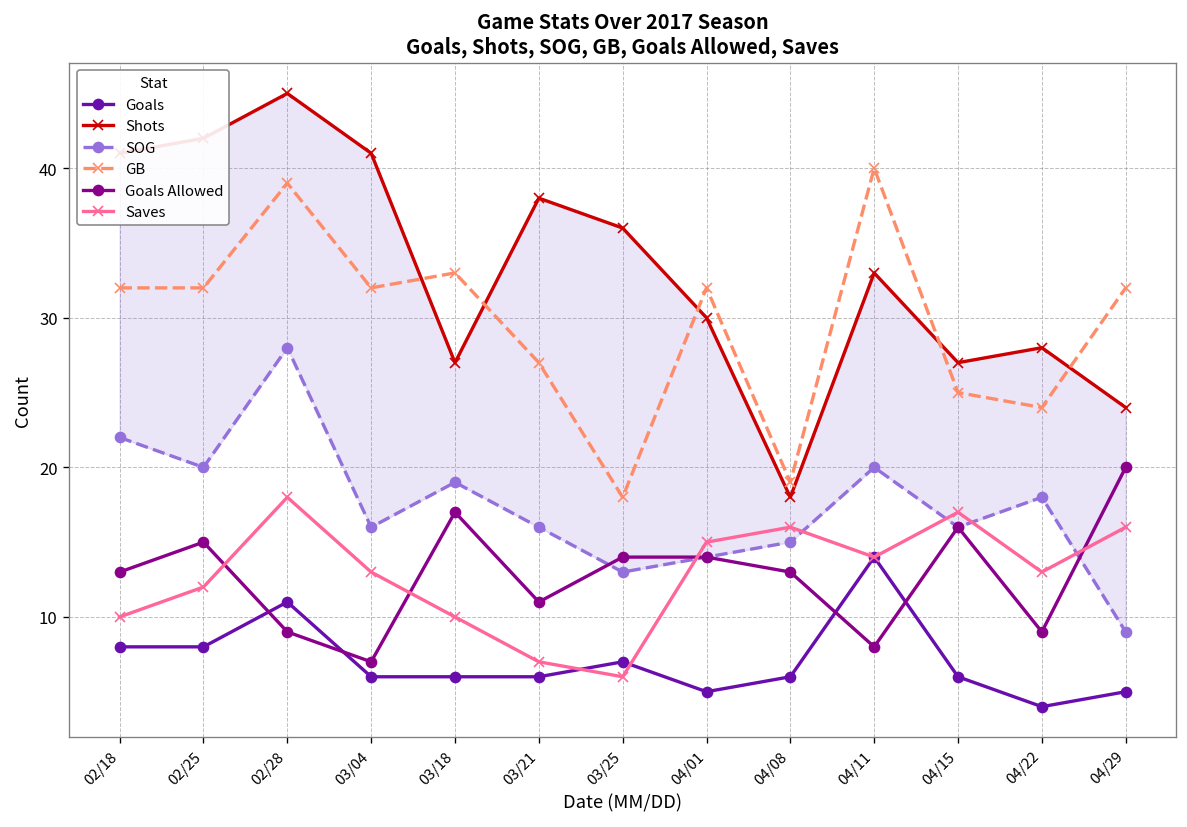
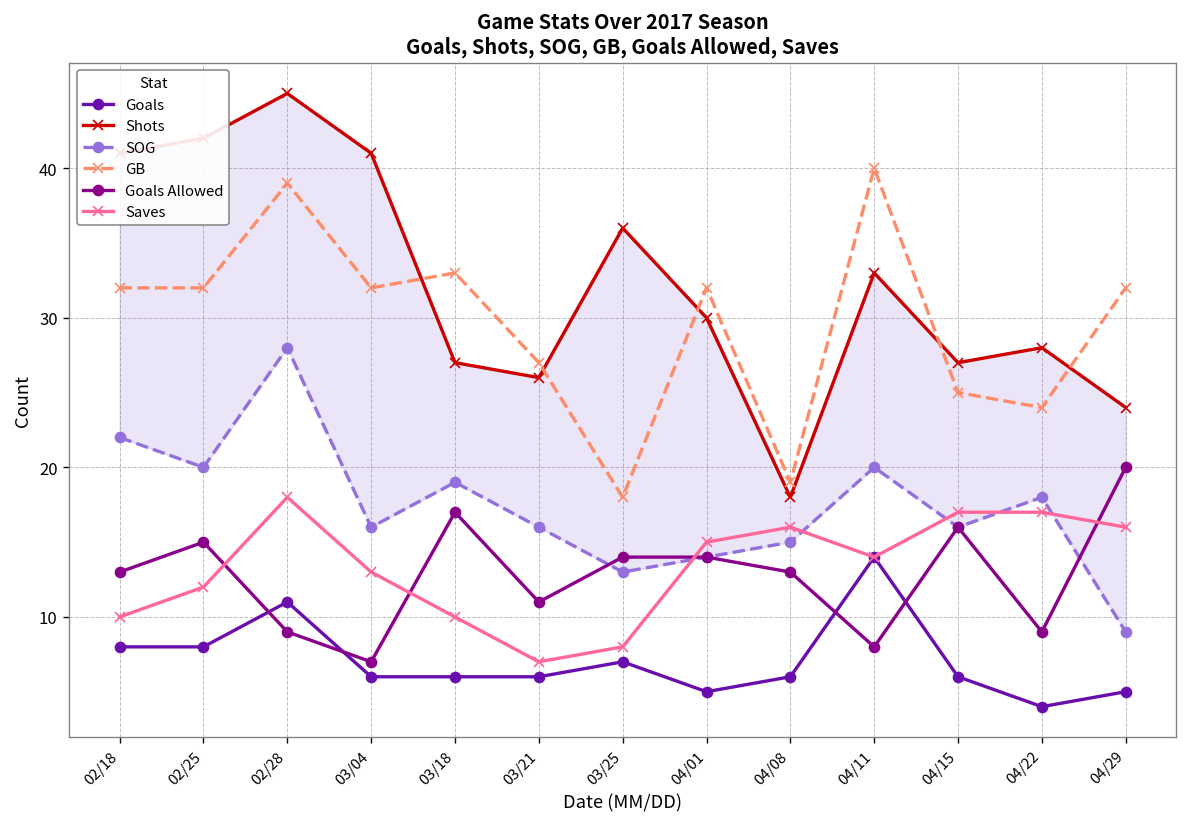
Shots, 03/21: 38 -> 26
Saves, 03/25: 6 -> 8
Saves, 04/22: 13 -> 17
